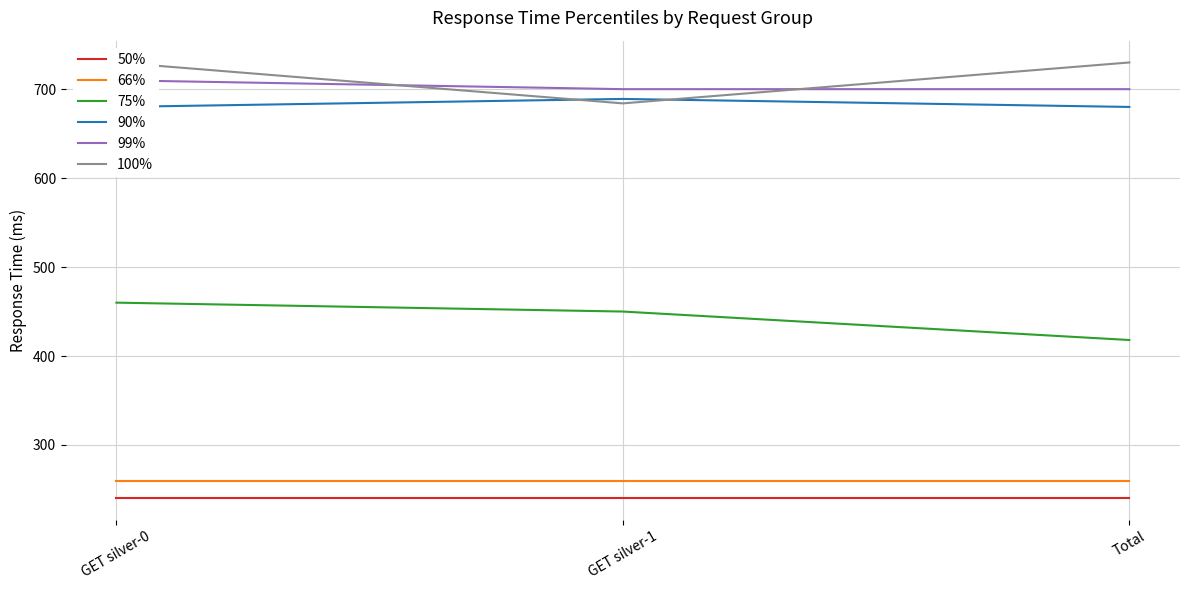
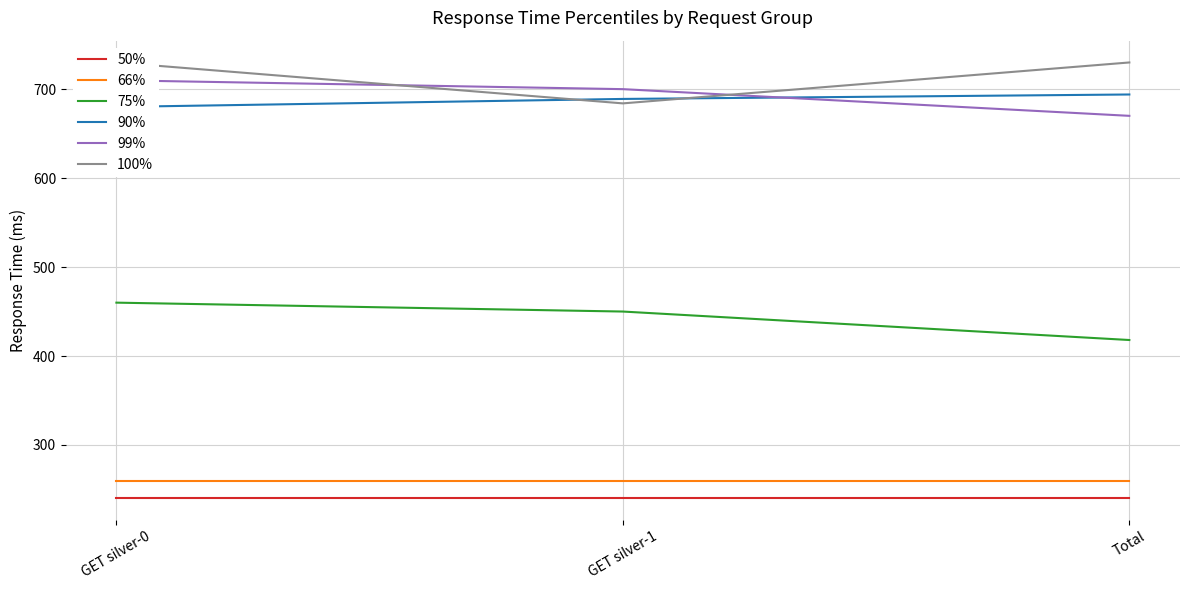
90%, Total: 680 -> 690
99%, Total: 700 -> 670
